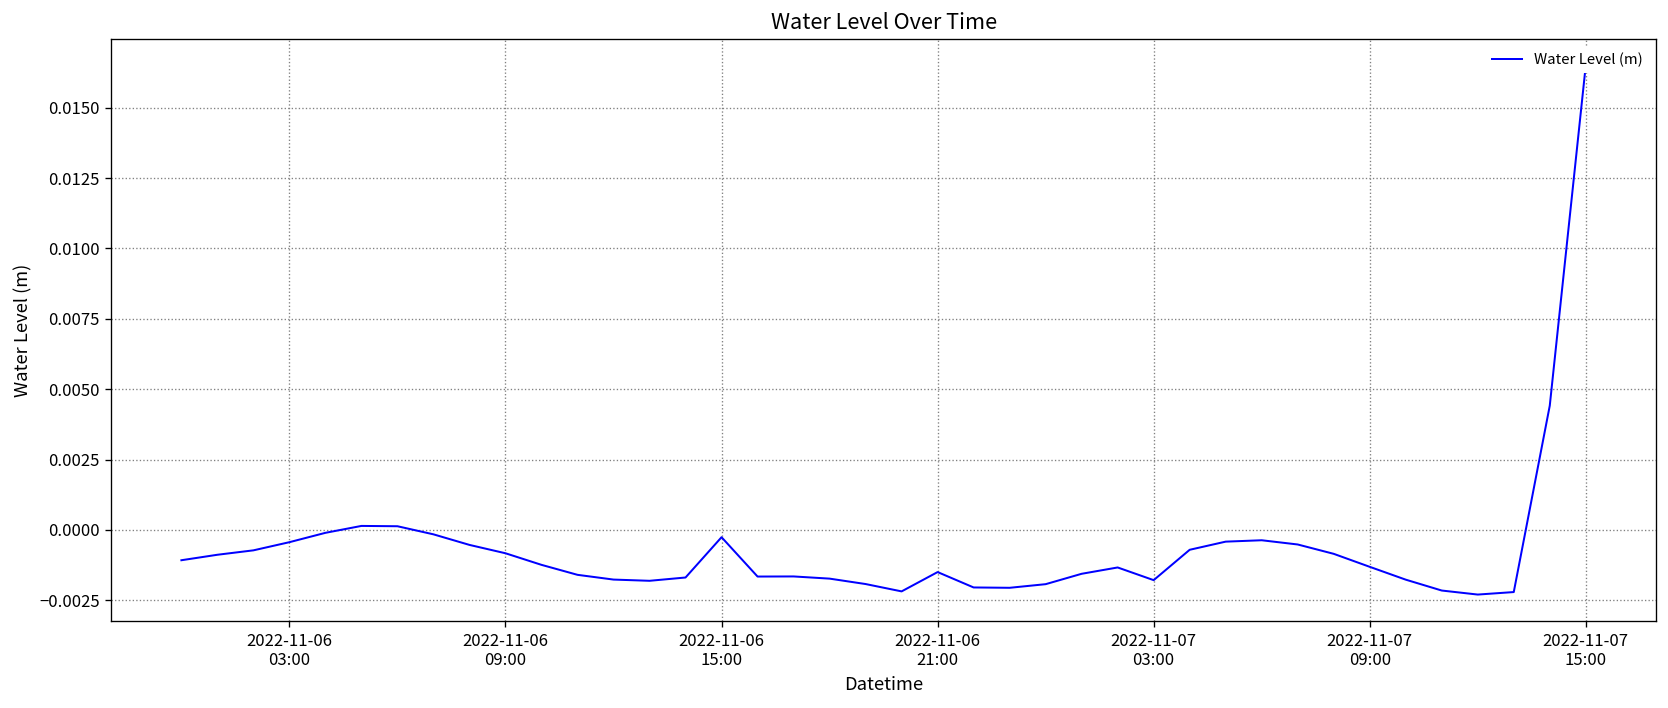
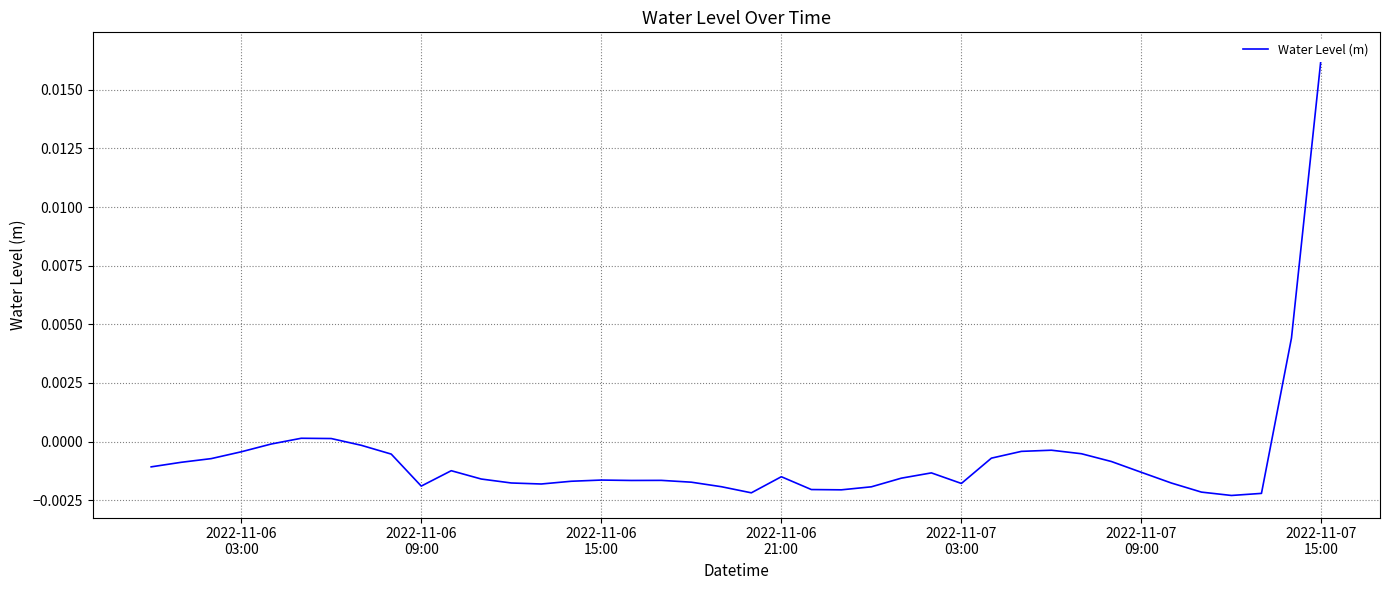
2022-11-06 09:00: -0.0008 -> -0.0019
2022-11-06 15:00: -0.0003 -> -0.0016
